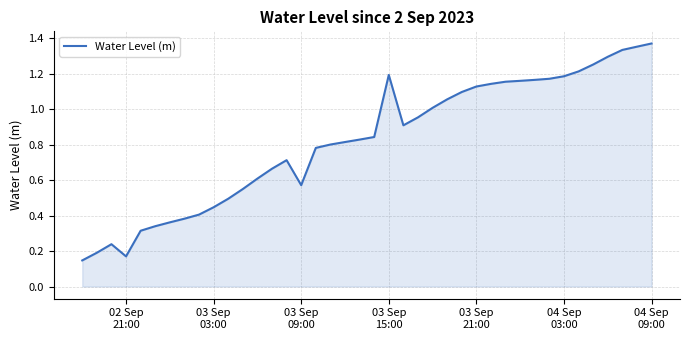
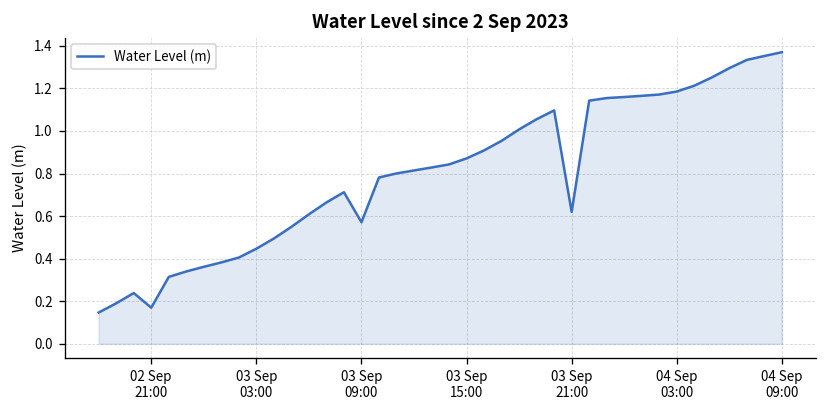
03 Sep 15:00: 1.19 -> 0.87
03 Sep 21:00: 1.13 -> 0.62
